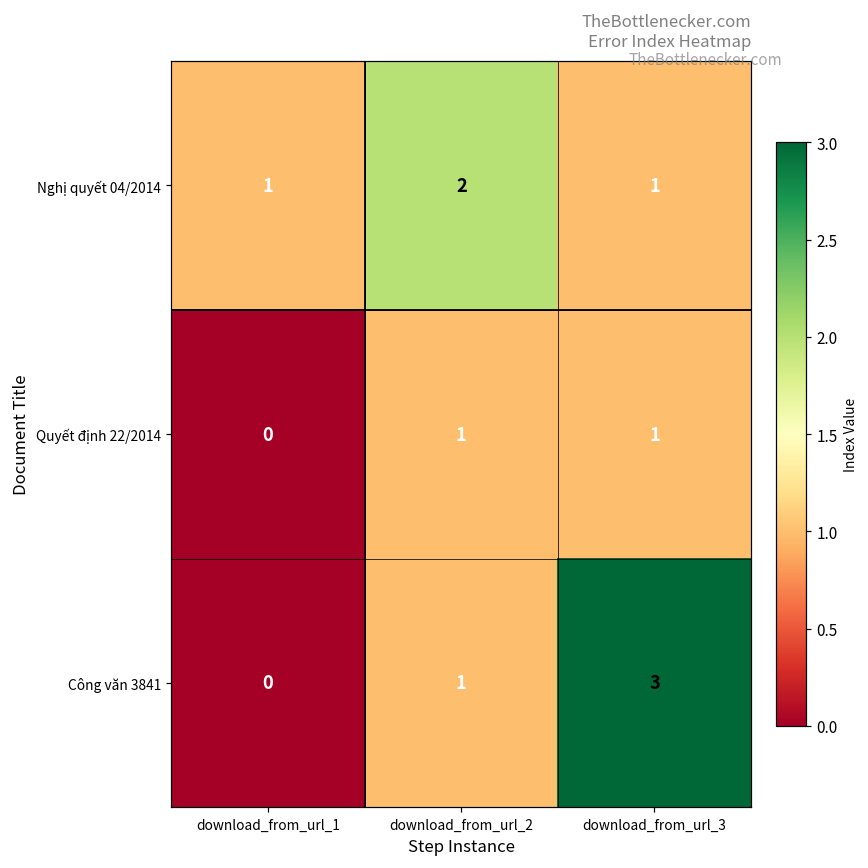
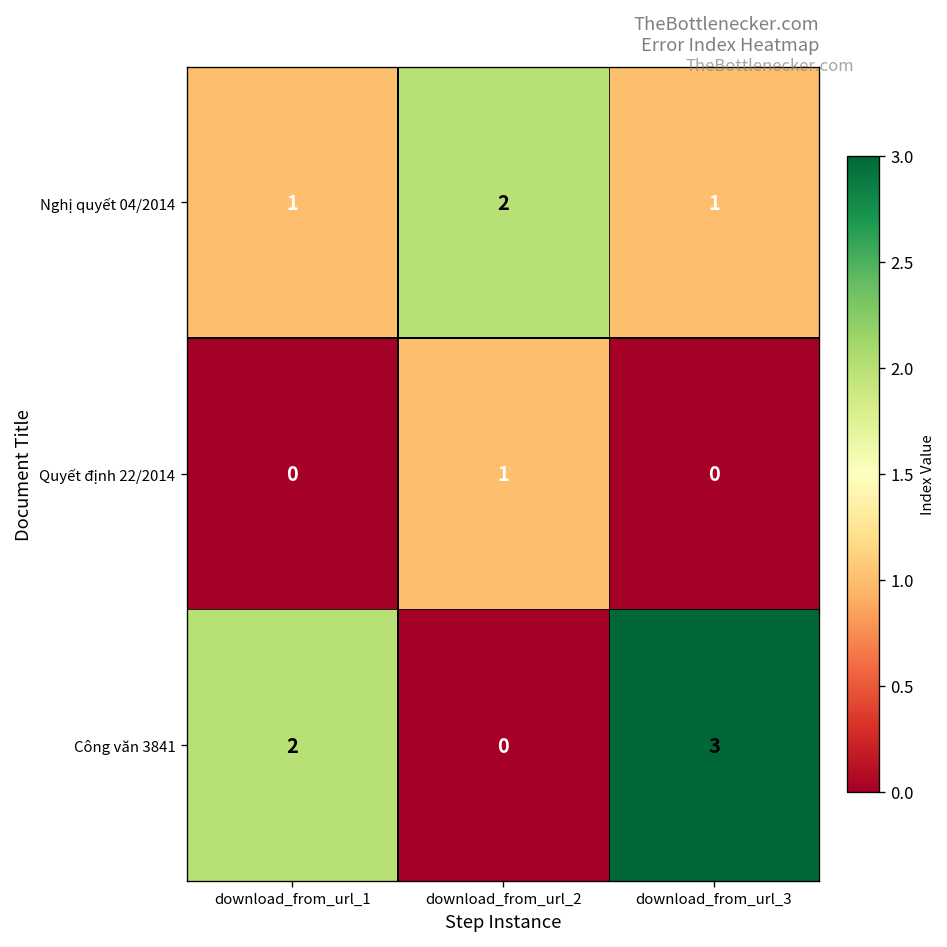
Quyết định 22/2014, download_from_url_3: 1 -> 0
Công văn 3841, download_from_url_1: 0 -> 2
Công văn 3841, download_from_url_2: 1 -> 0
